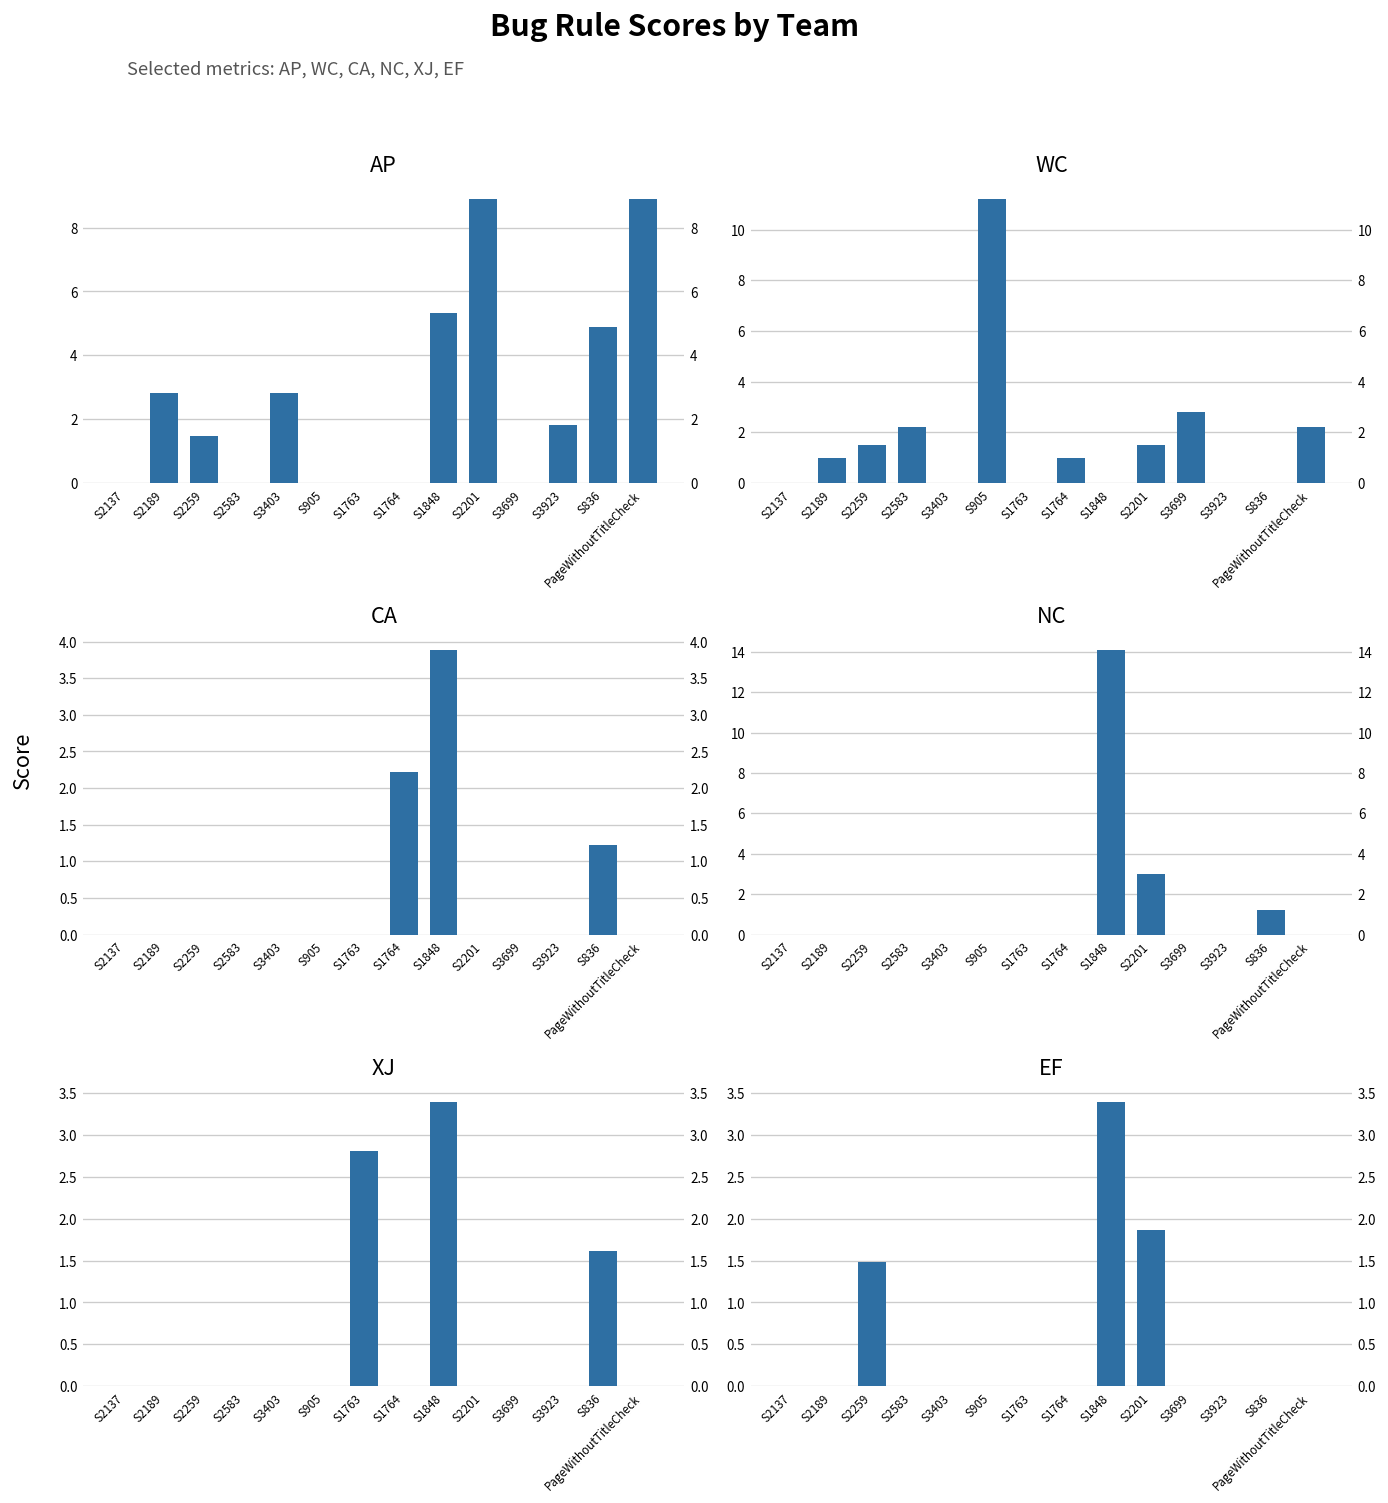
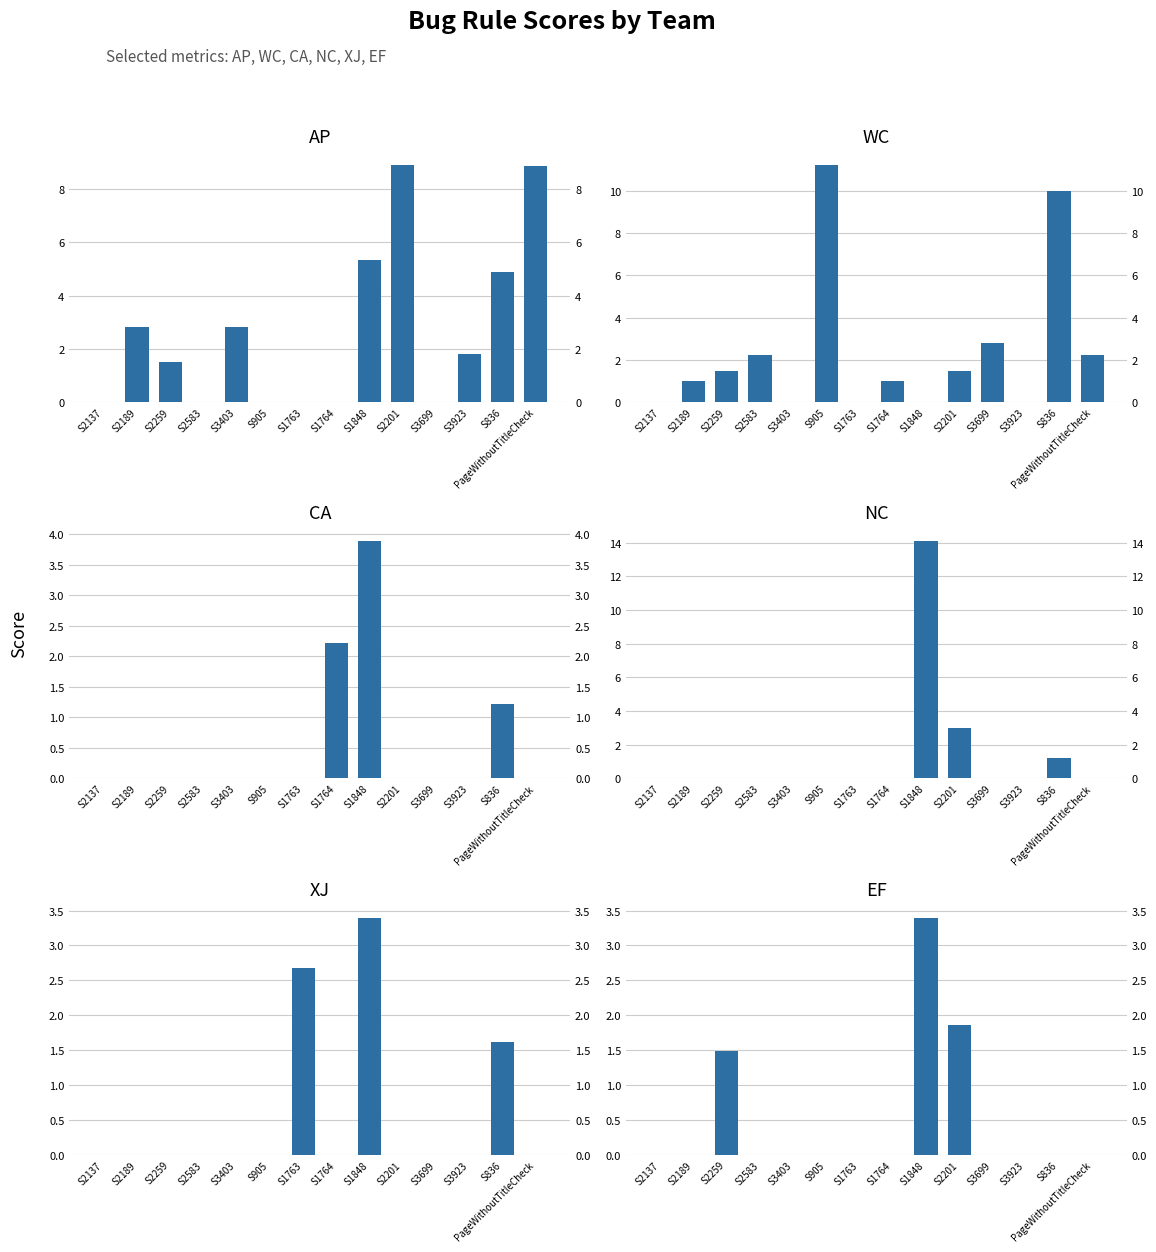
WC, S836: 0 -> 10
XJ, S1763: 2.8 -> 2.7
